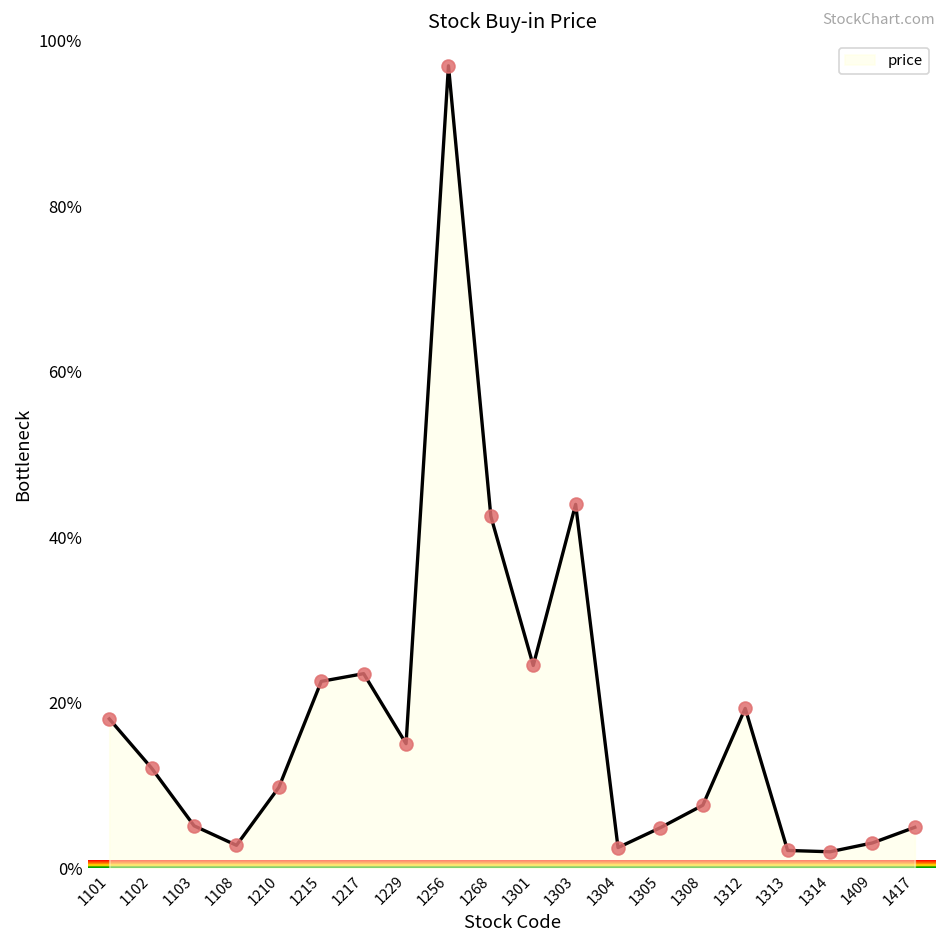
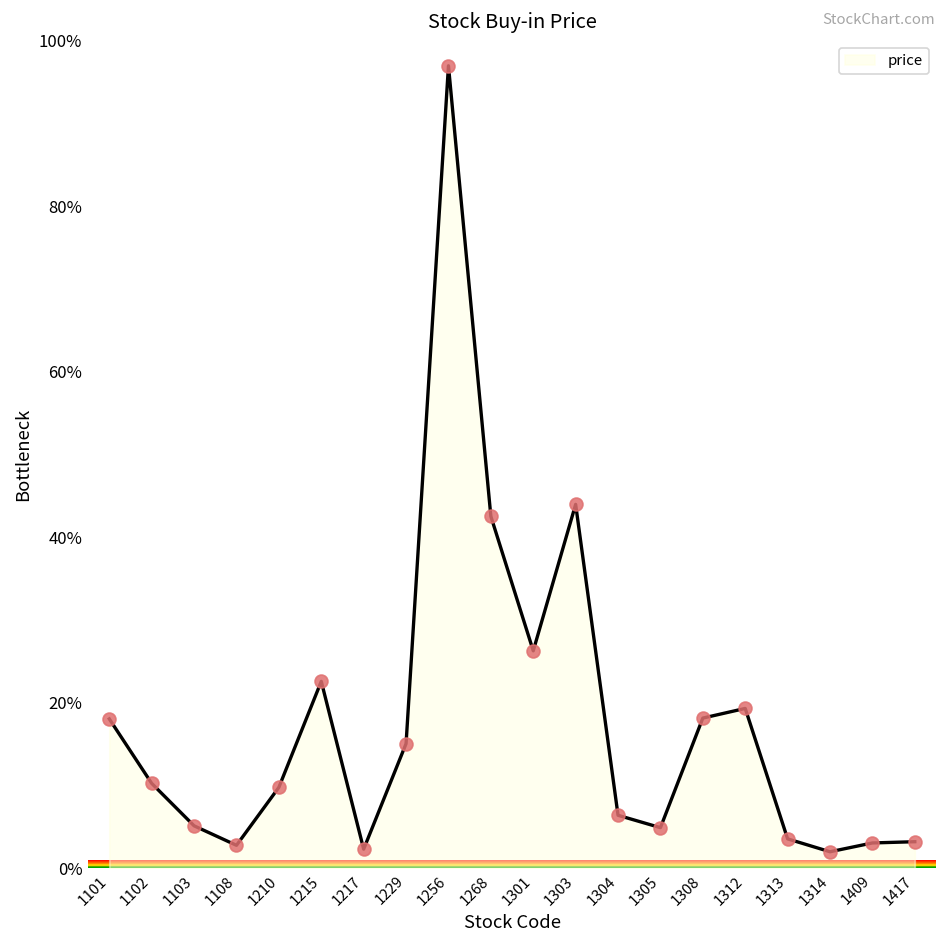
1102: 12% -> 10%
1217: 24% -> 2%
1301: 25% -> 26%
1304: 3% -> 6%
1308: 8% -> 18%
1313: 2% -> 4%
1417: 5% -> 3%
